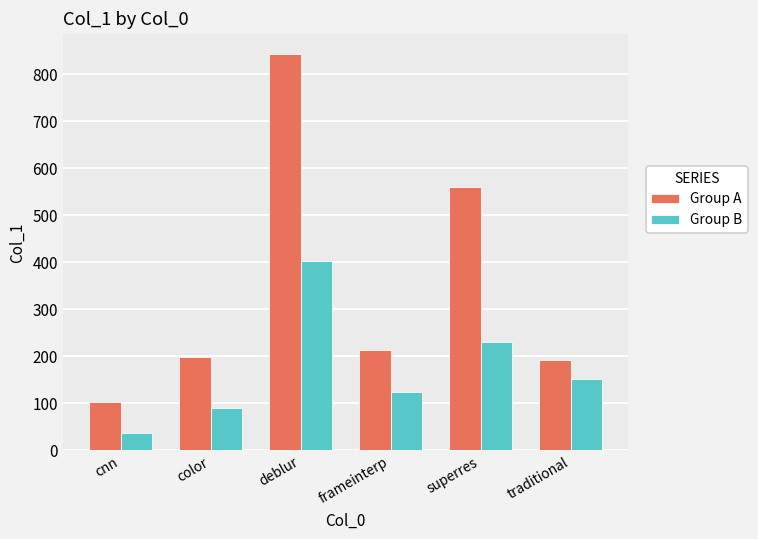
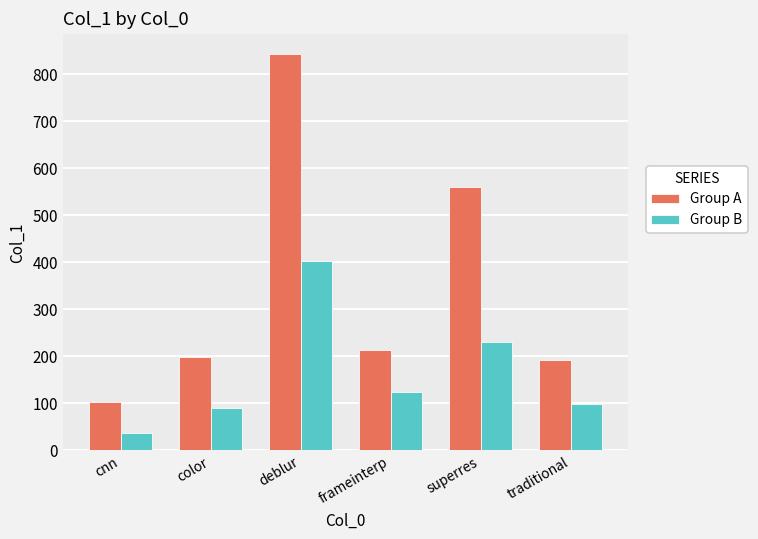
Group B, traditional: 150 -> 100
